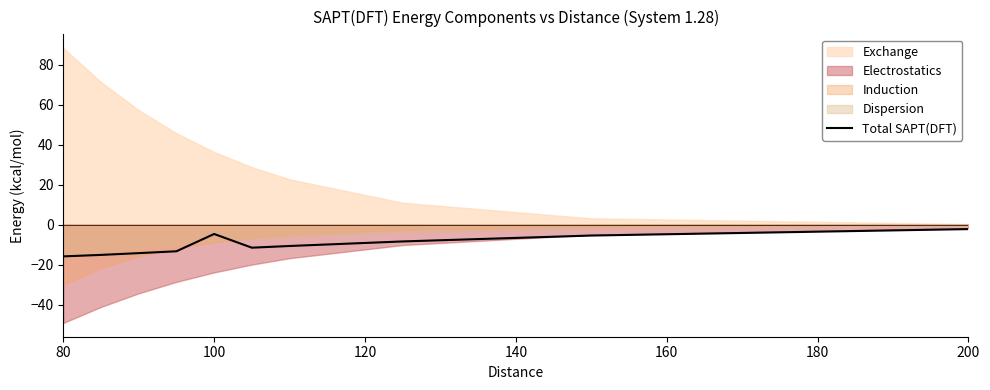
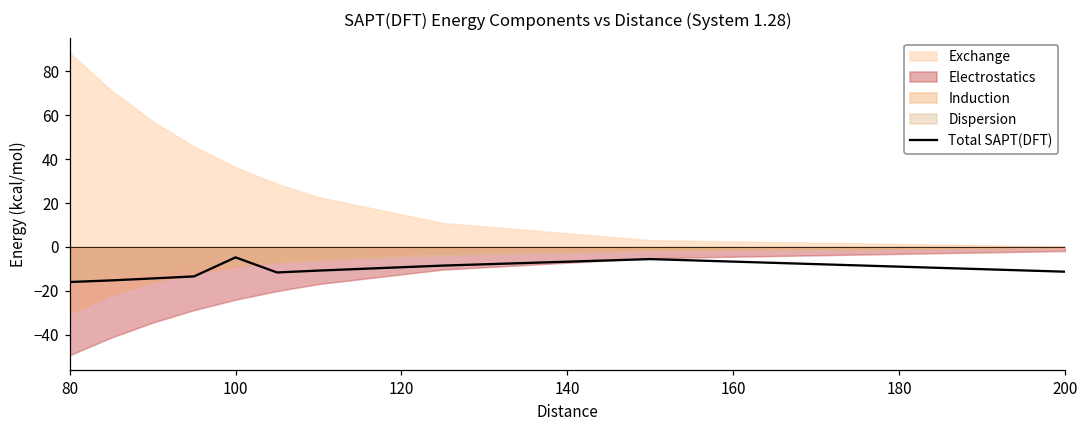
Total SAPT(DFT), 200: -2 -> -11
